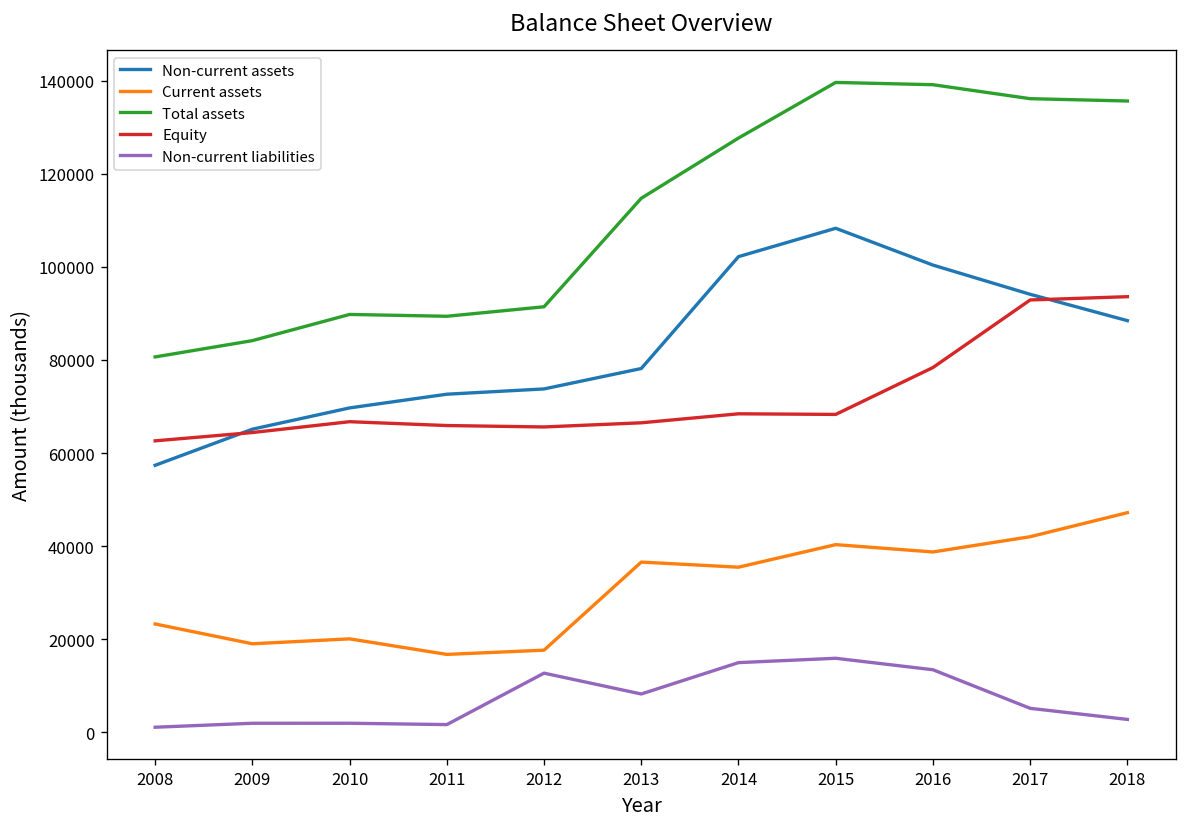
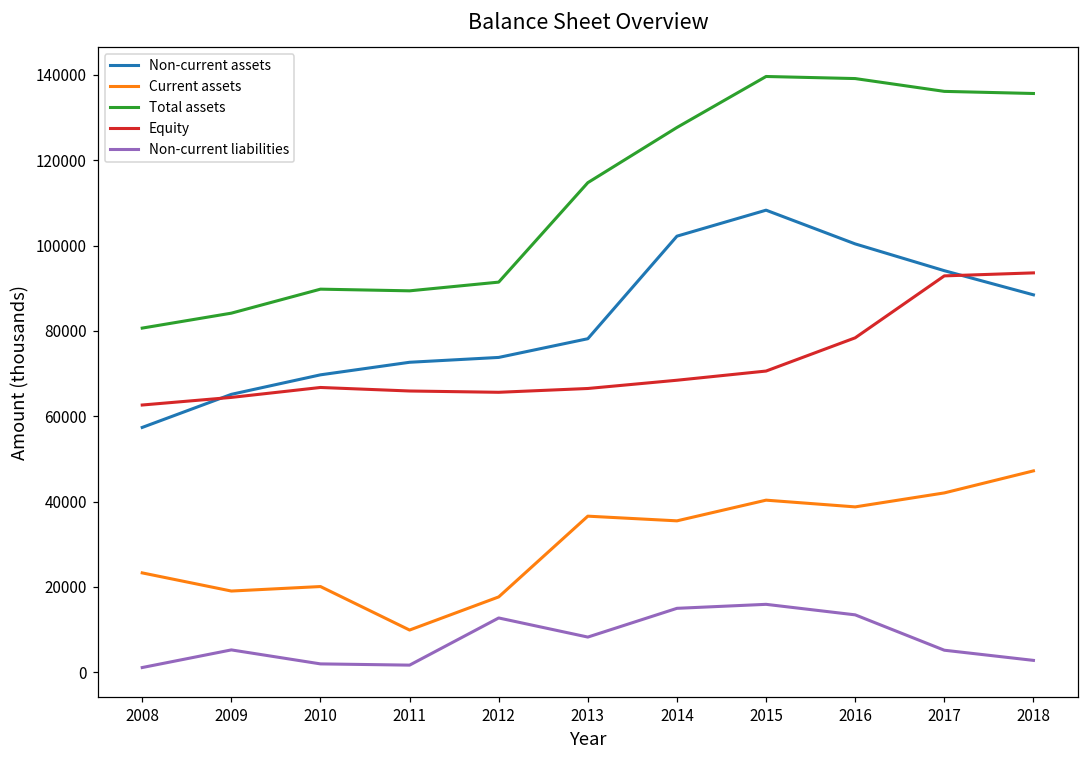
Non-current liabilities, 2009: 2000 -> 5000
Current assets, 2011: 17000 -> 10000
Equity, 2015: 68000 -> 71000
